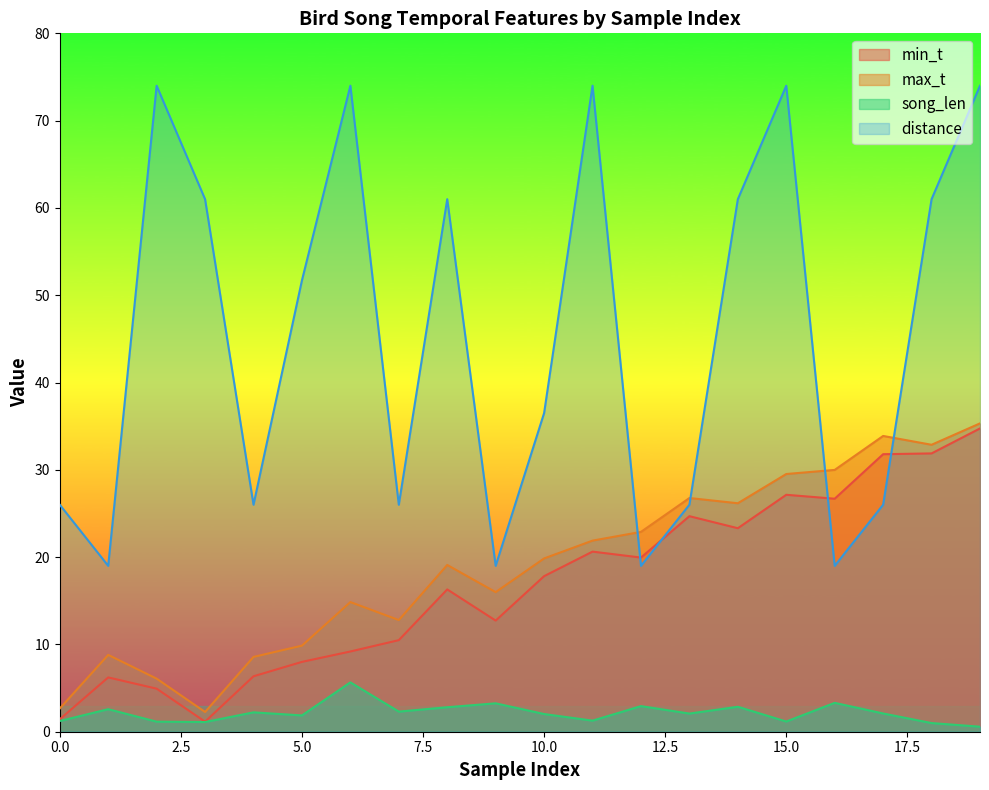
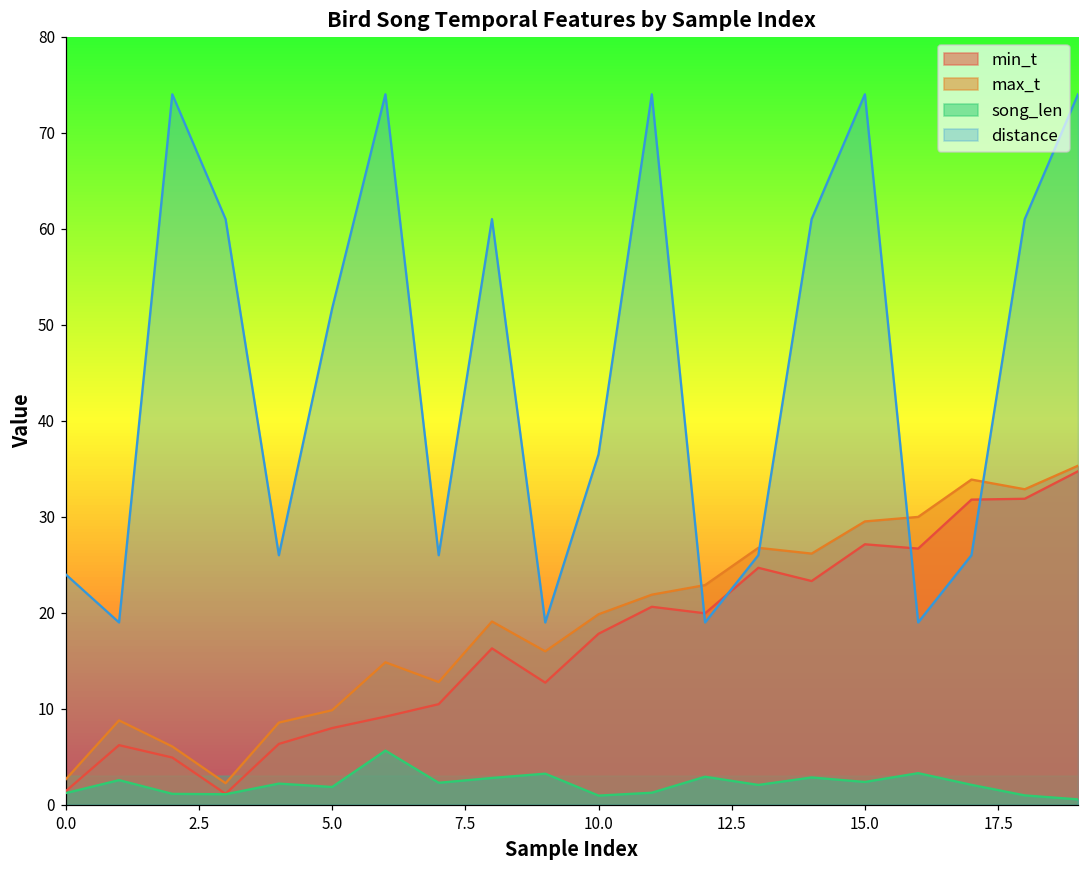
distance, 0.0: 26 -> 24
song_len, 10.0: 2 -> 1
song_len, 15.0: 1 -> 2
